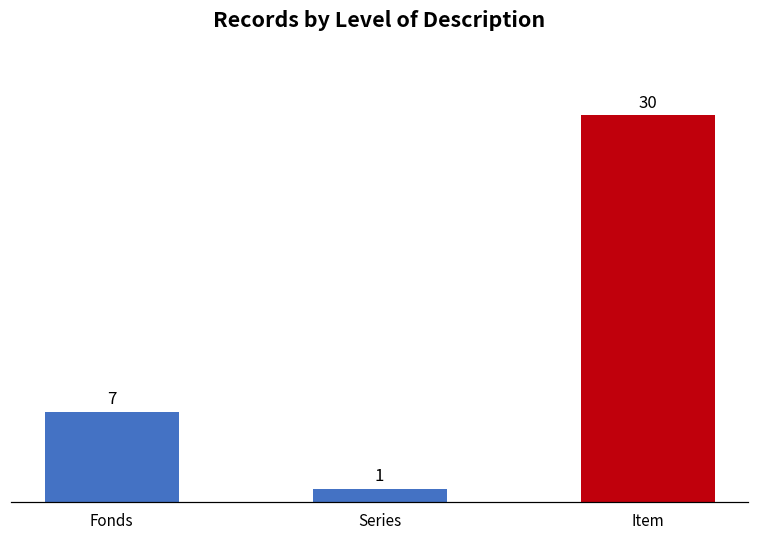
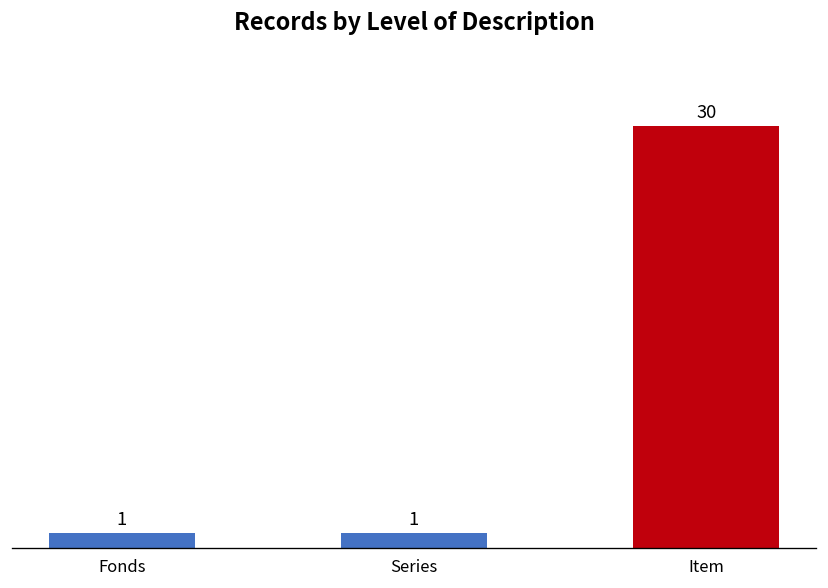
Fonds: 7 -> 1
